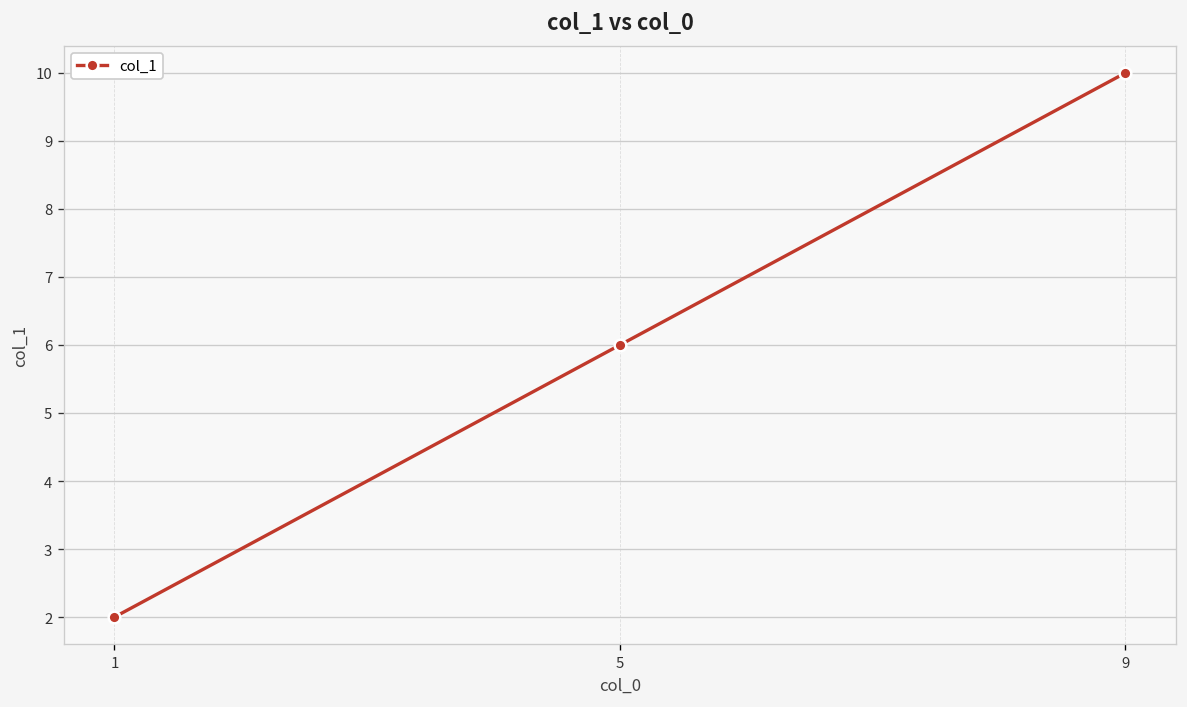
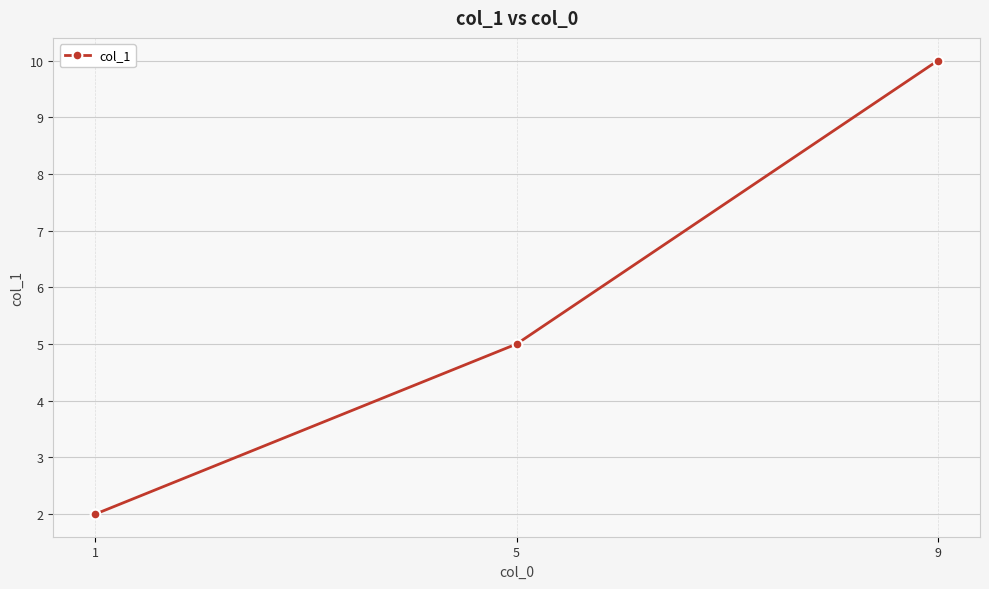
5: 6 -> 5
